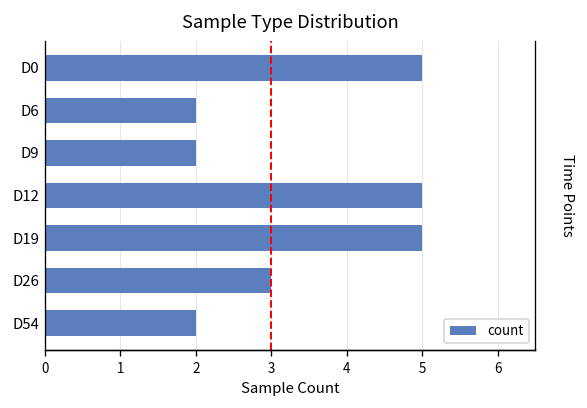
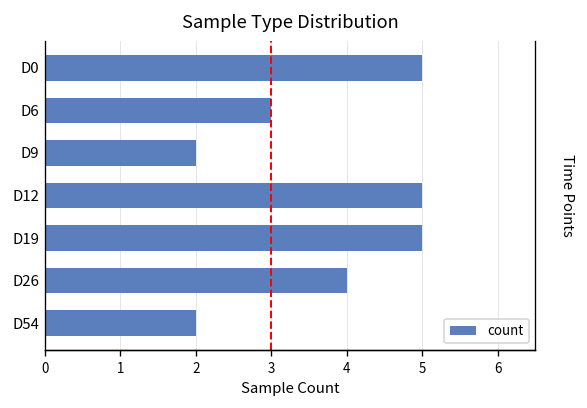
D6: 2 -> 3
D26: 3 -> 4
